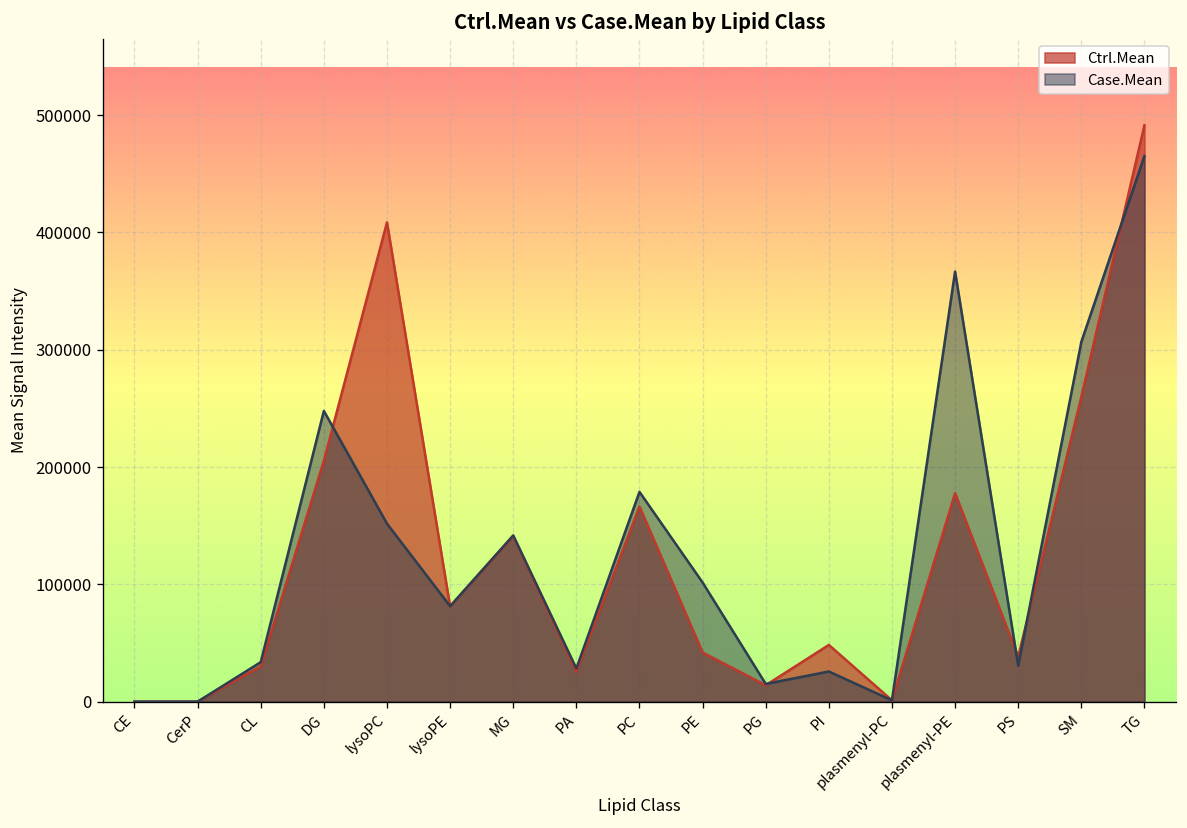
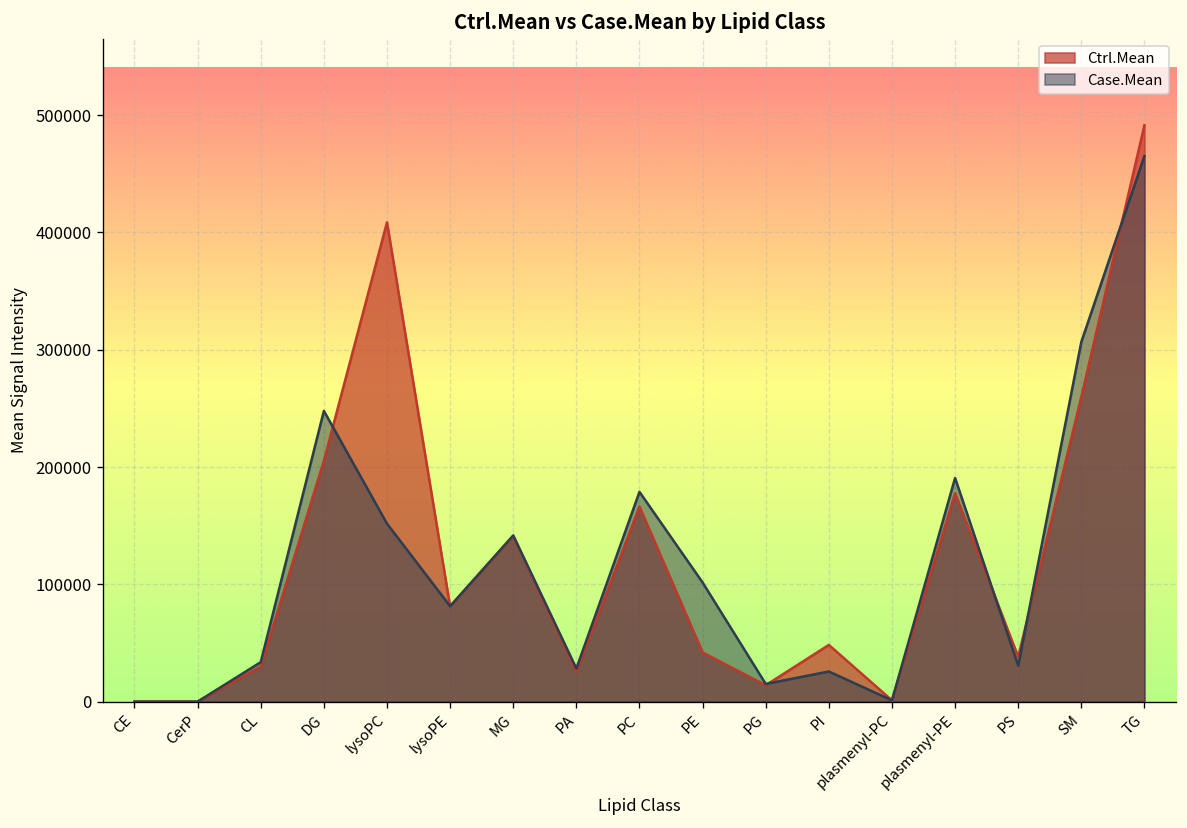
Case.Mean, plasmenyl-PE: 370000 -> 190000
